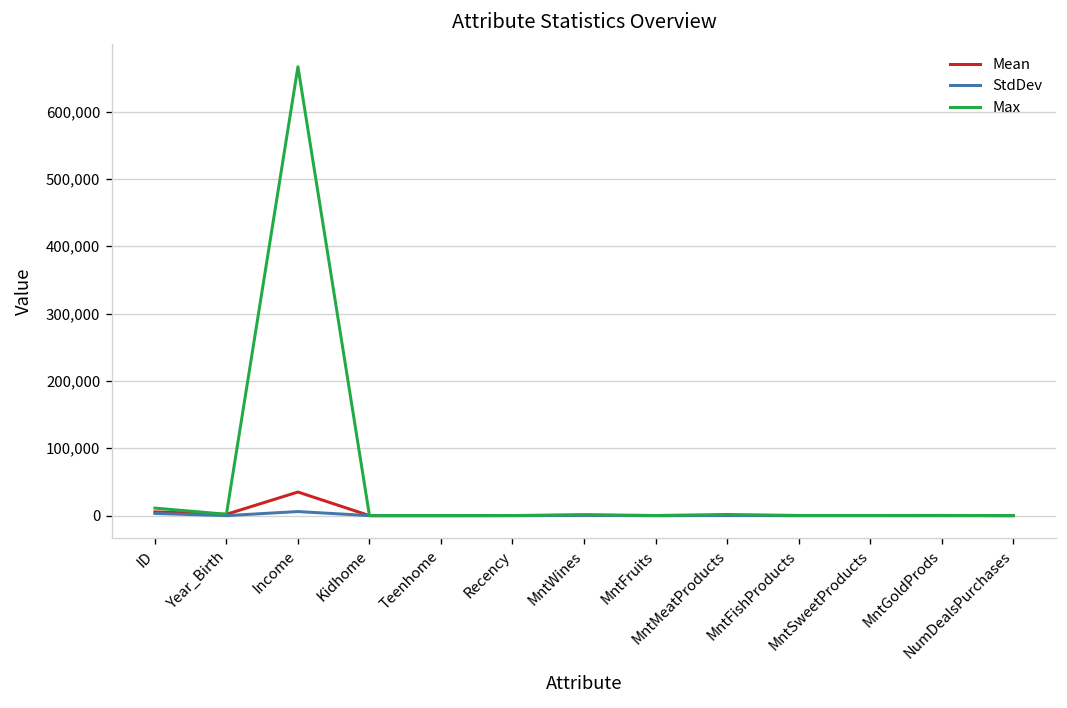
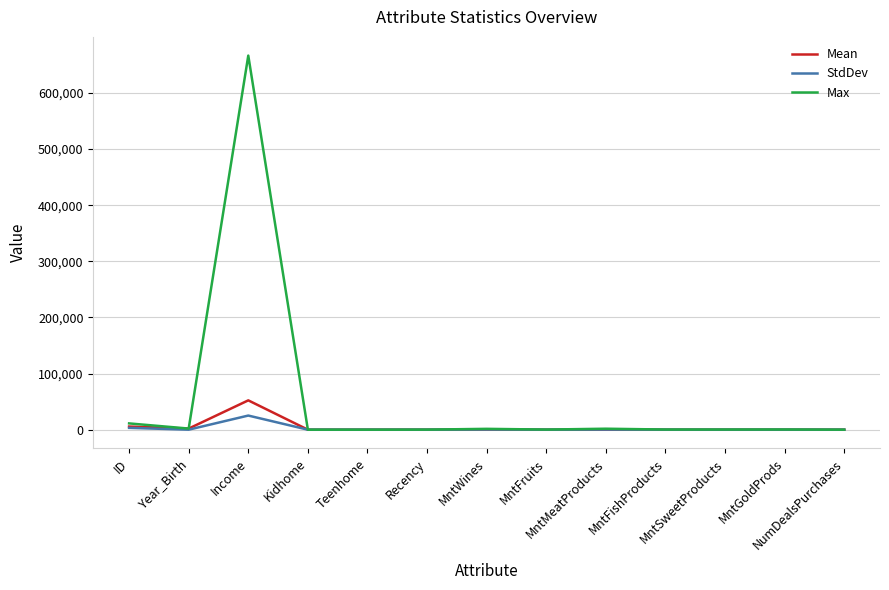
Mean, Income: 40,000 -> 50,000
StdDev, Income: 10,000 -> 30,000
